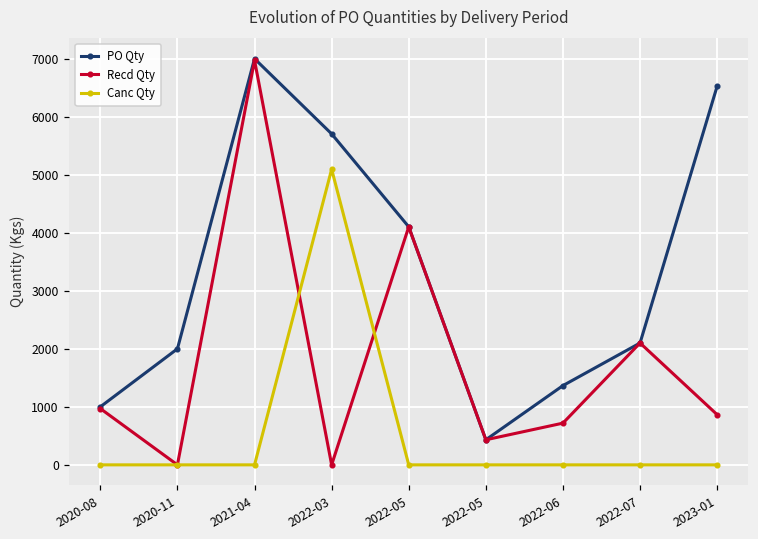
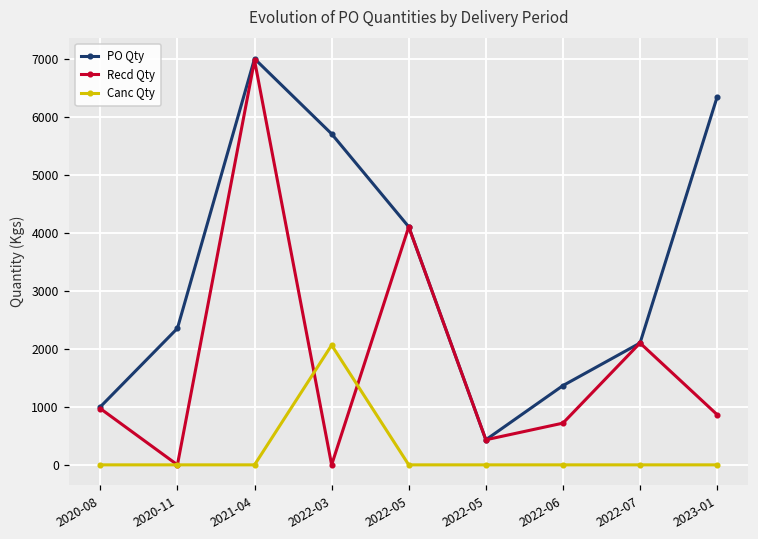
PO Qty, 2020-11: 2000 -> 2400
Canc Qty, 2022-03: 5100 -> 2100
PO Qty, 2023-01: 6500 -> 6300
